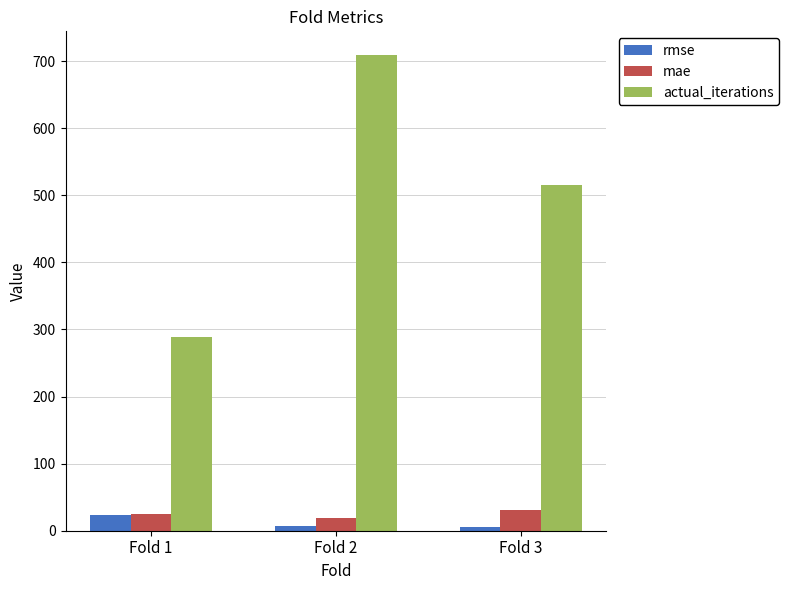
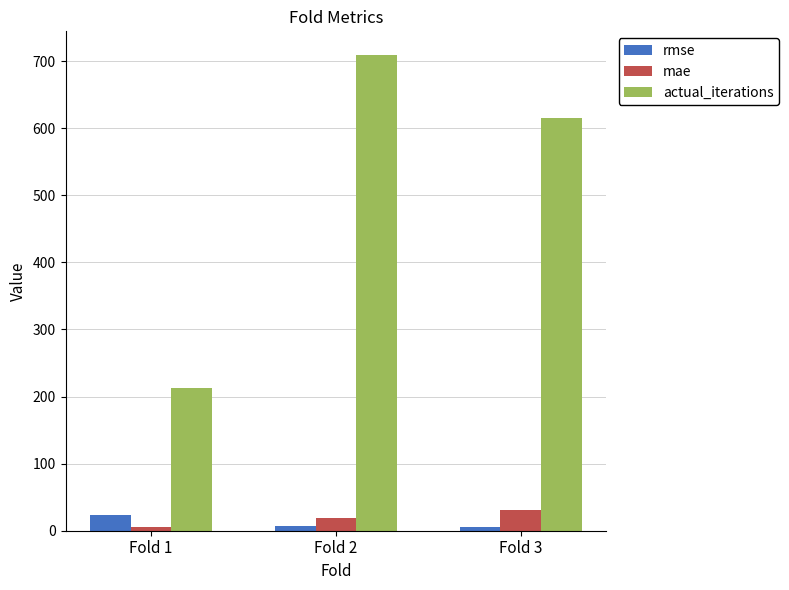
mae, Fold 1: 30 -> 10
actual_iterations, Fold 1: 290 -> 210
actual_iterations, Fold 3: 520 -> 620
